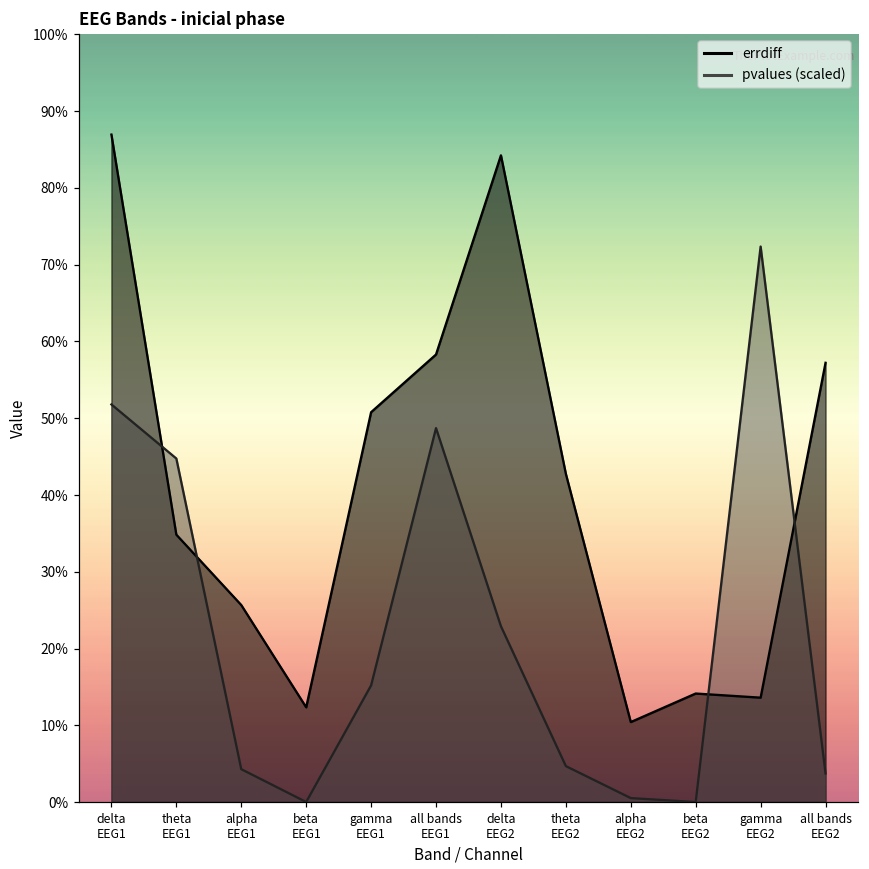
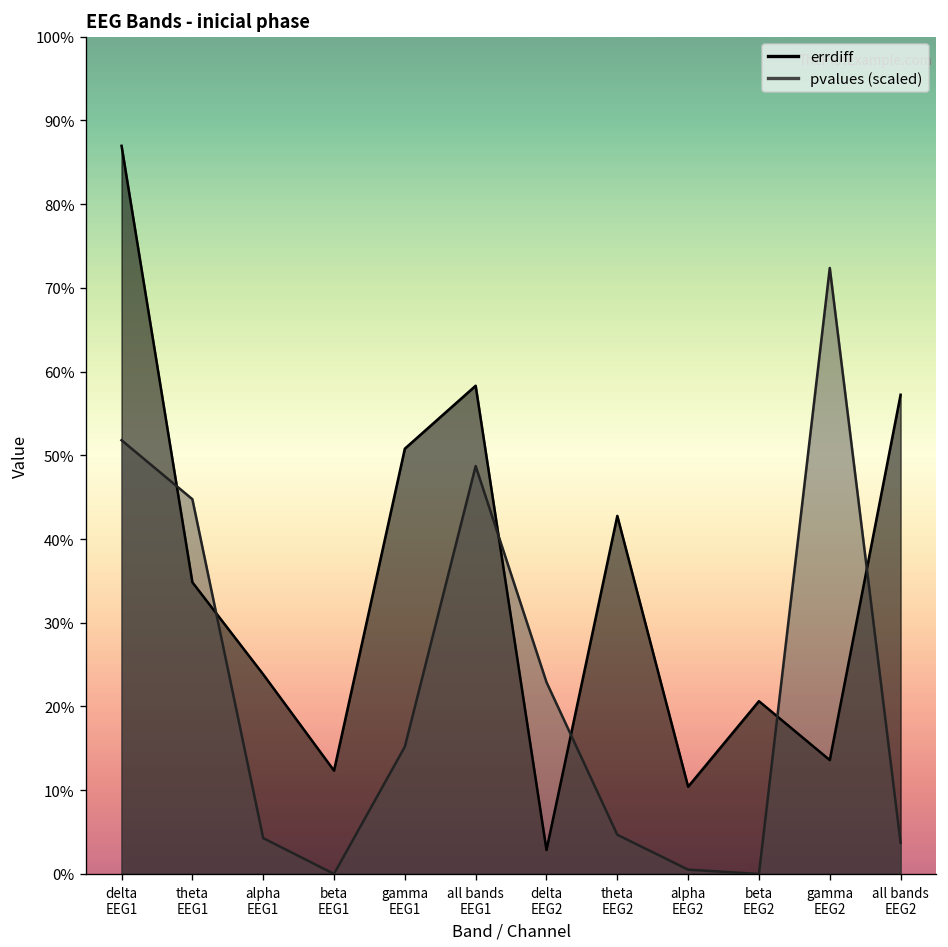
errdiff, alpha EEG1: 26% -> 24%
errdiff, delta EEG2: 84% -> 3%
errdiff, beta EEG2: 14% -> 21%
